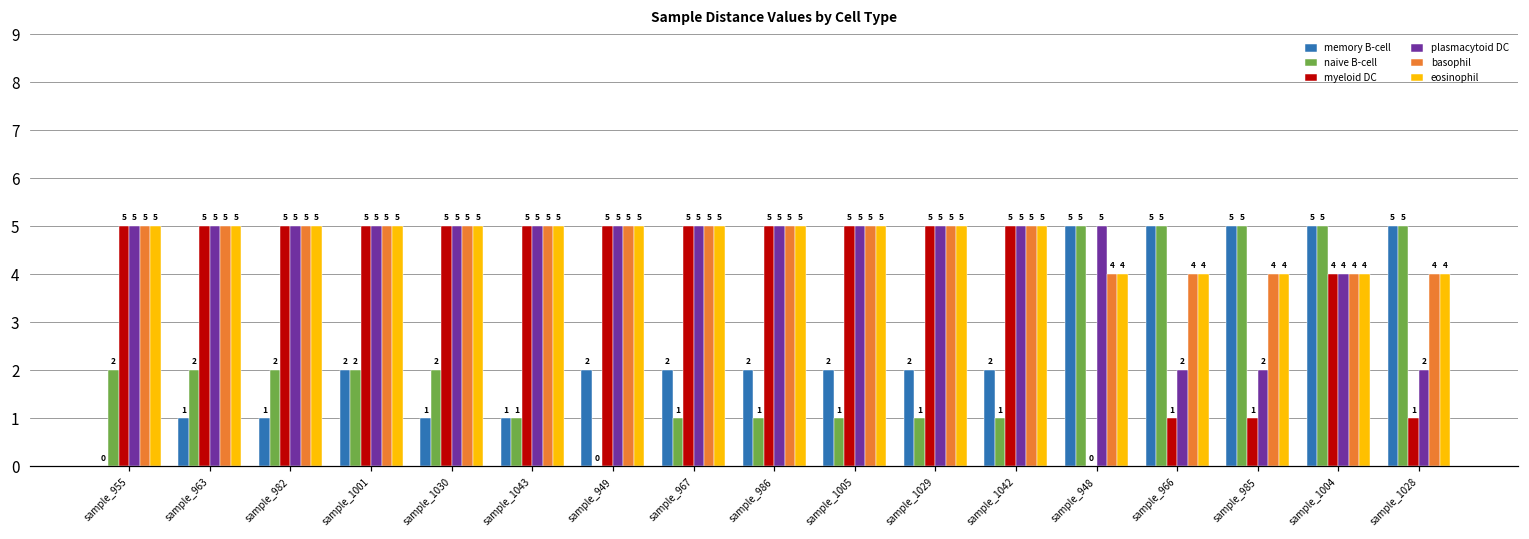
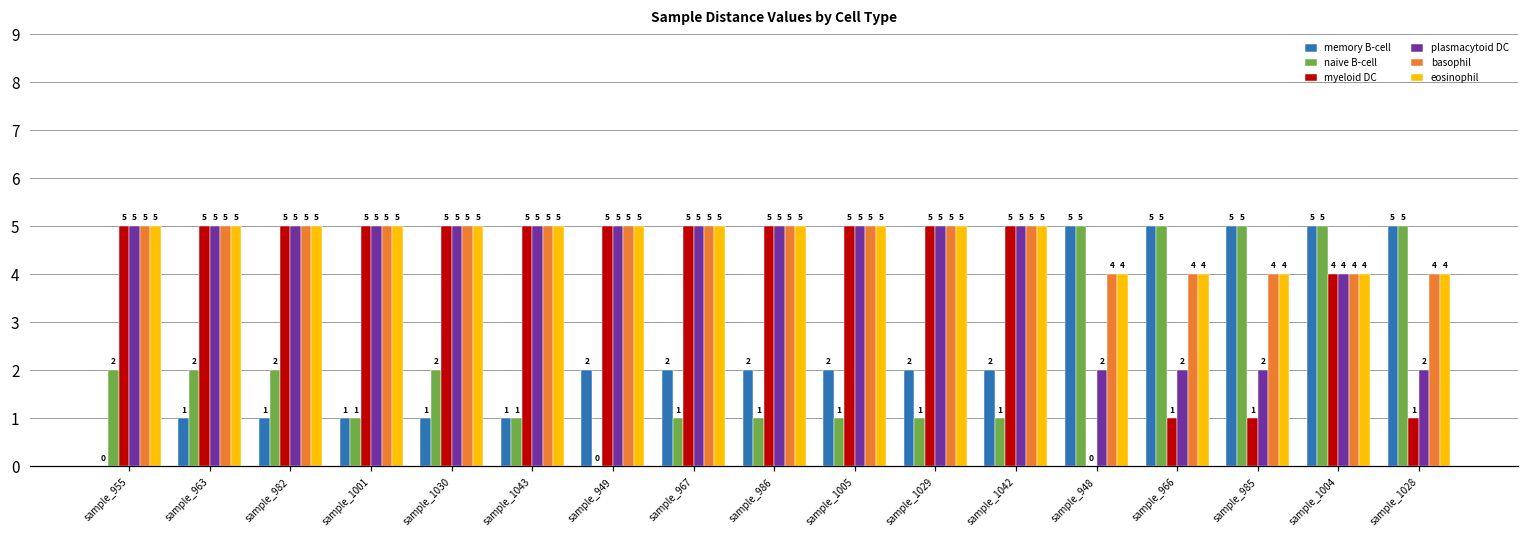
memory B-cell, sample_1001: 2 -> 1
naive B-cell, sample_1001: 2 -> 1
plasmacytoid DC, sample_948: 5 -> 2
